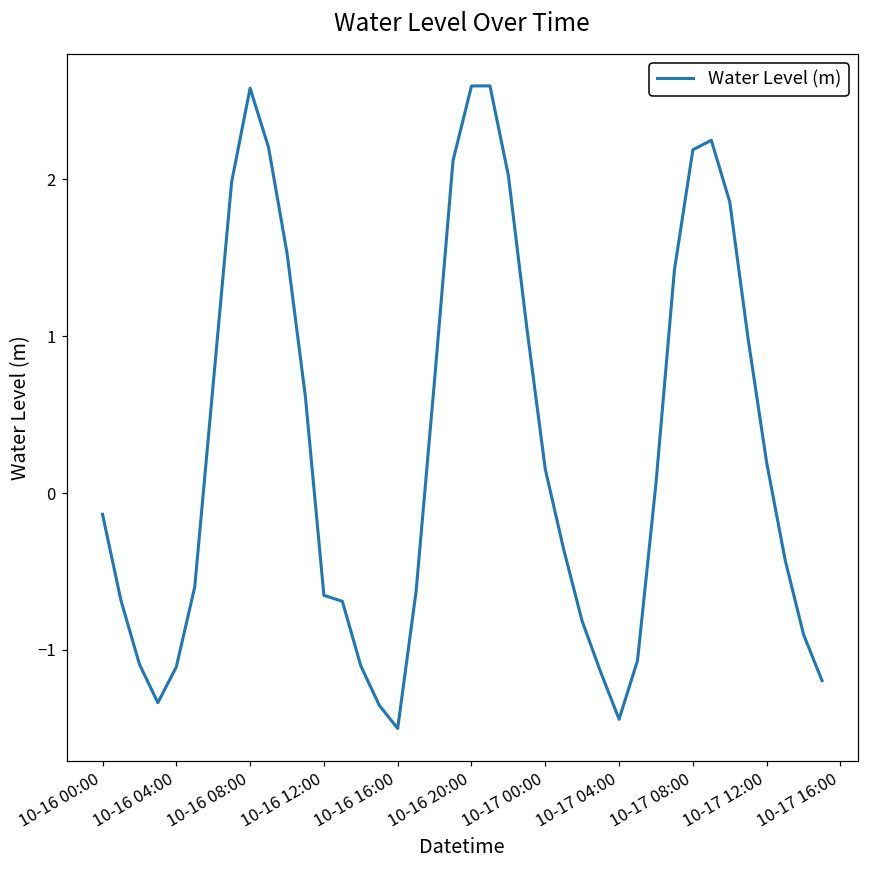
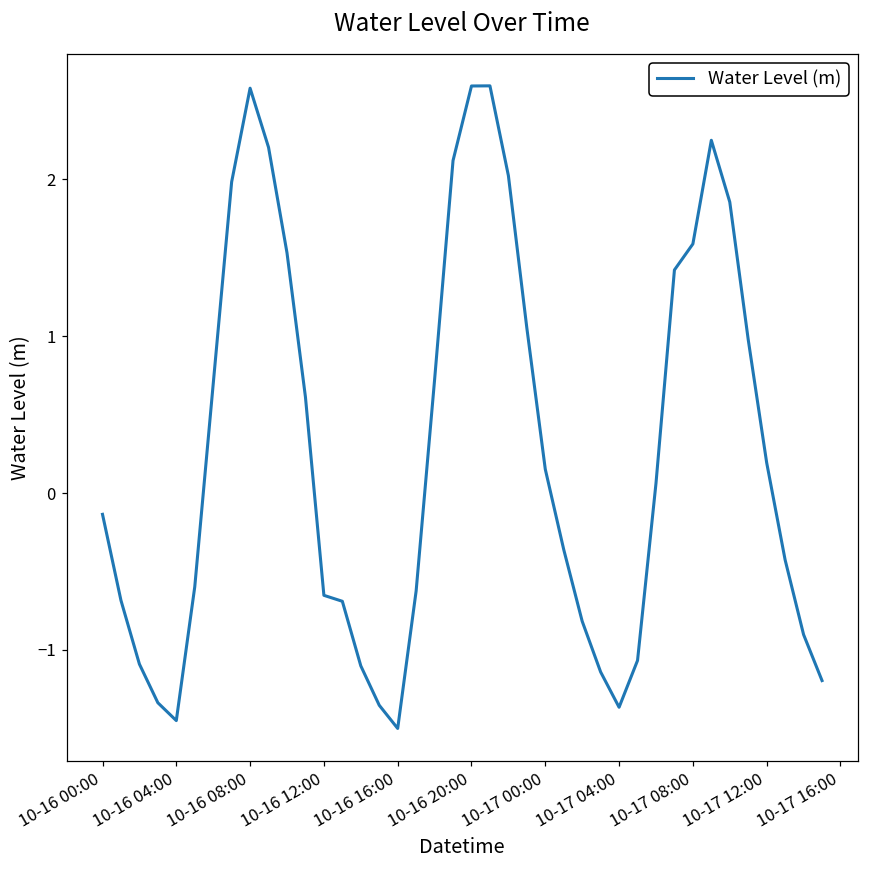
10-16 04:00: -1.11 -> -1.45
10-17 04:00: -1.44 -> -1.37
10-17 08:00: 2.19 -> 1.59
